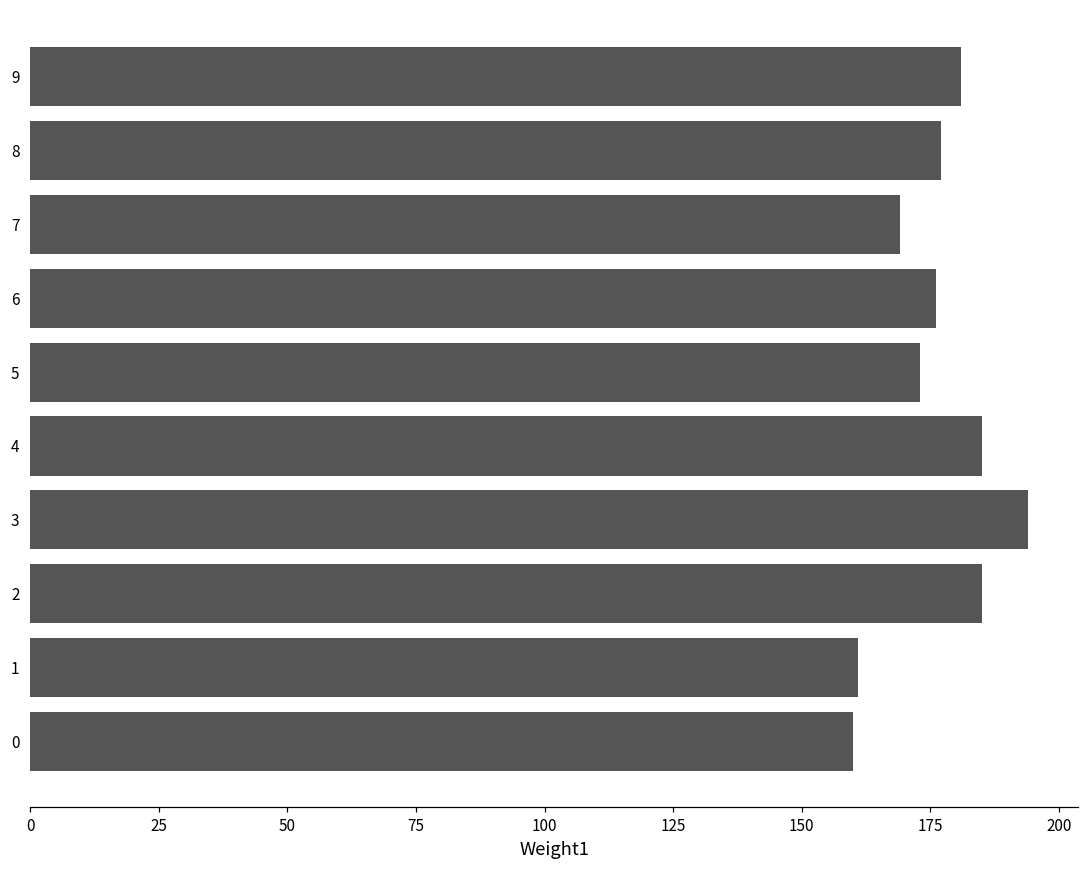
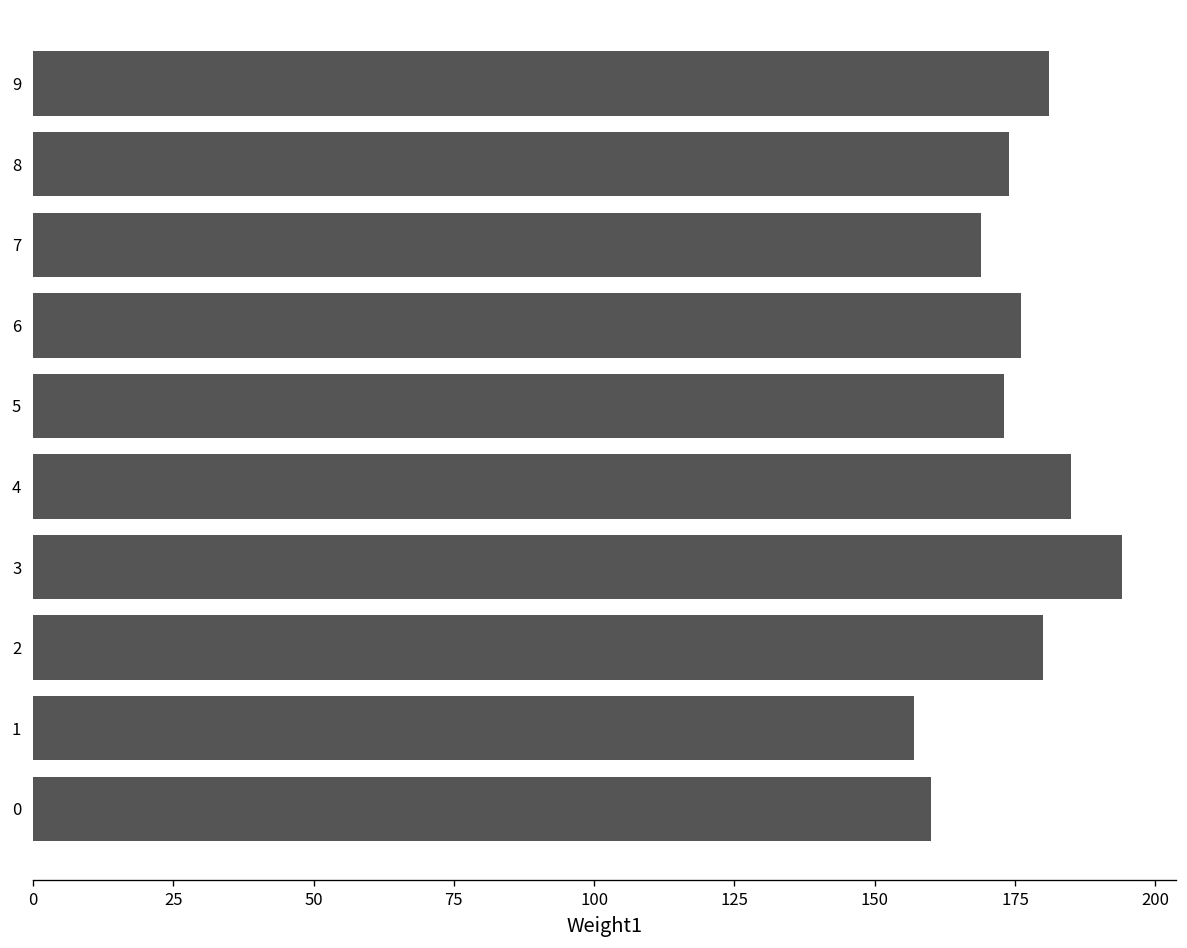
8: 177 -> 174
2: 185 -> 180
1: 161 -> 157
